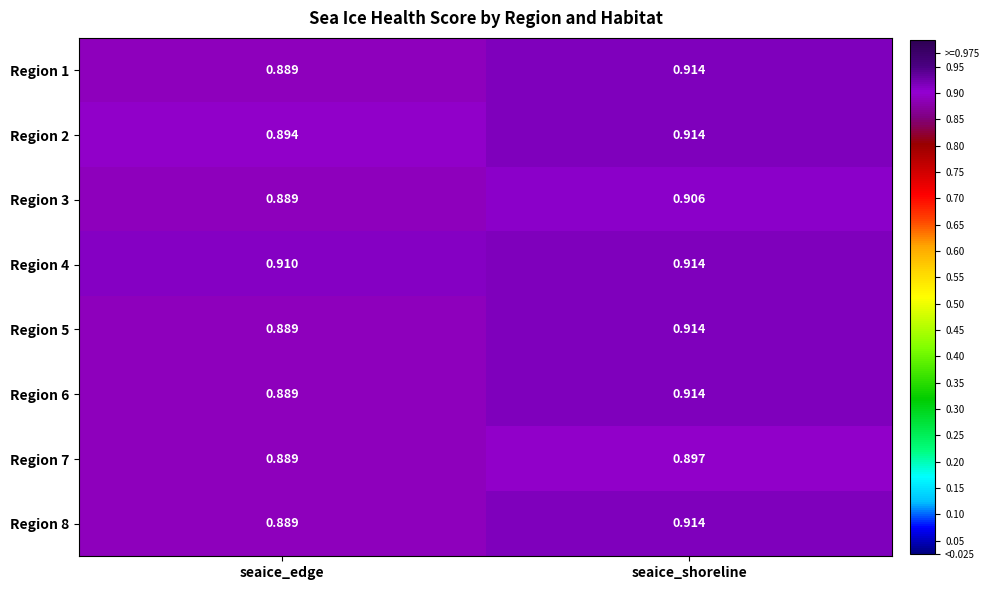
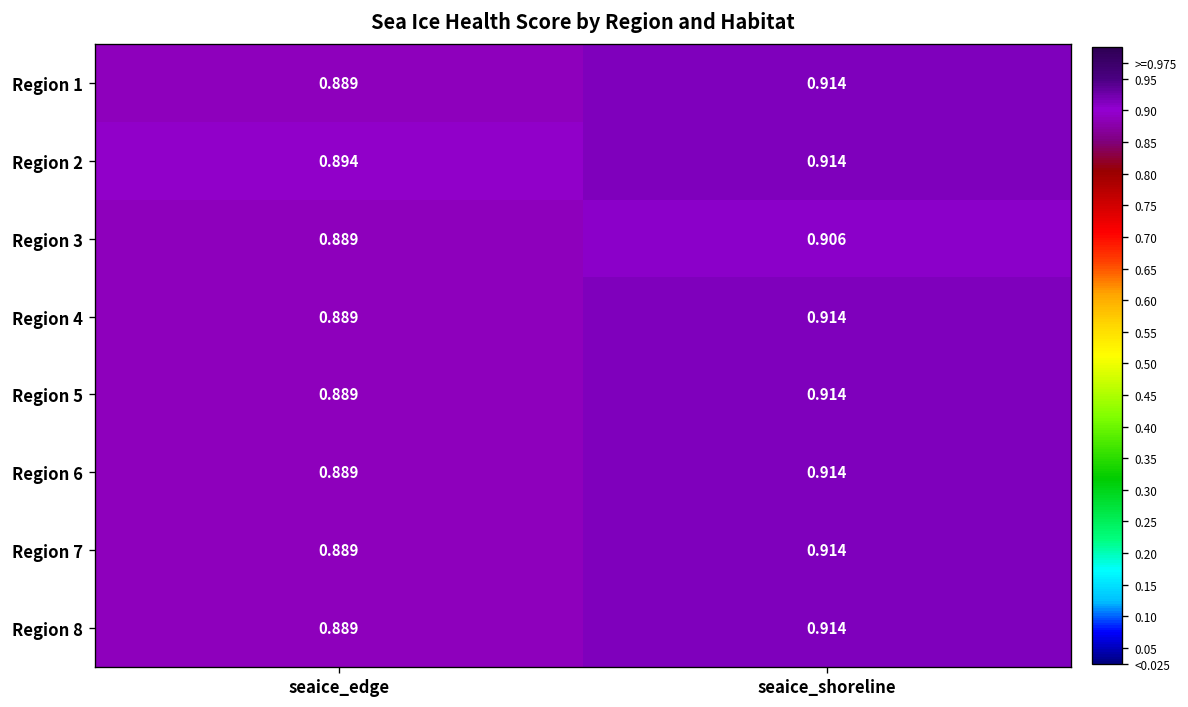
Region 4, seaice_edge: 0.910 -> 0.889
Region 7, seaice_shoreline: 0.897 -> 0.914
